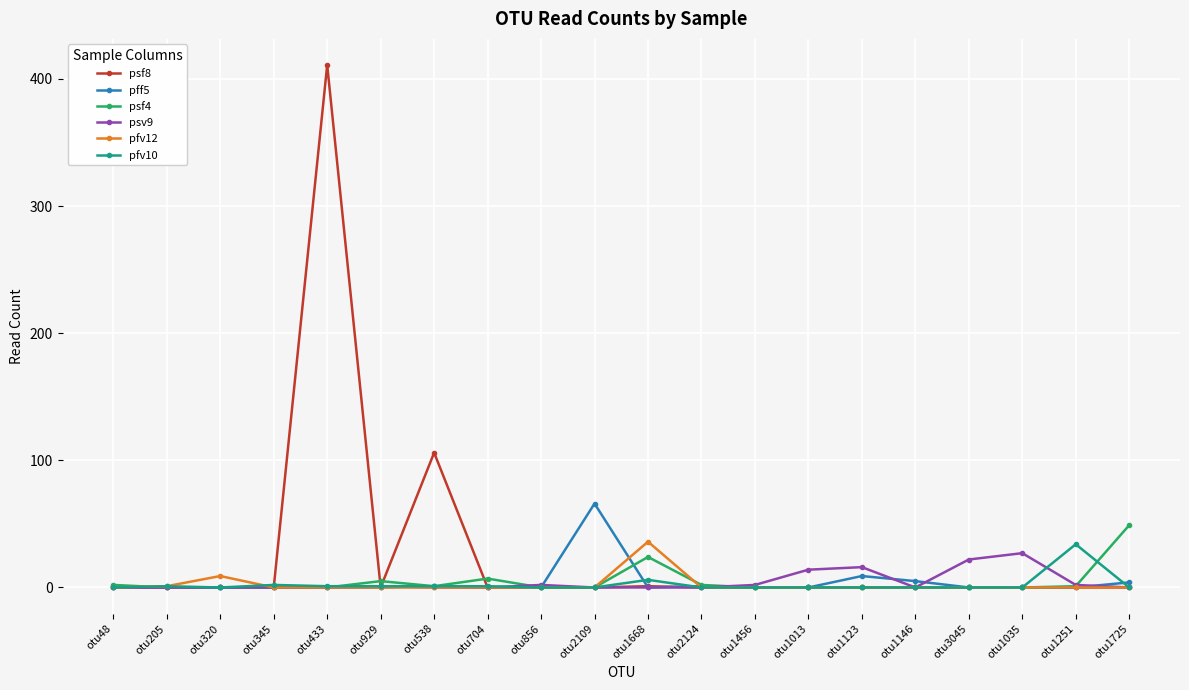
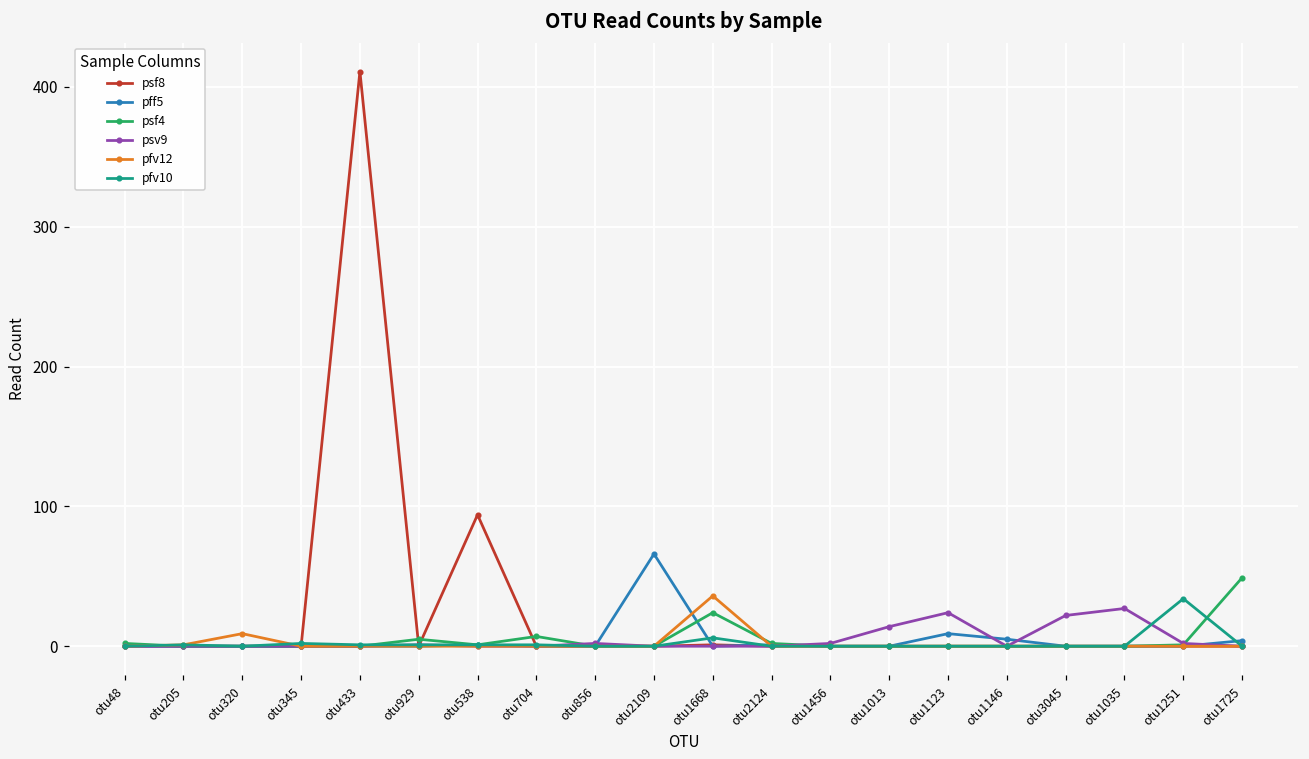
psf8, otu538: 106 -> 94
psv9, otu1123: 16 -> 24
